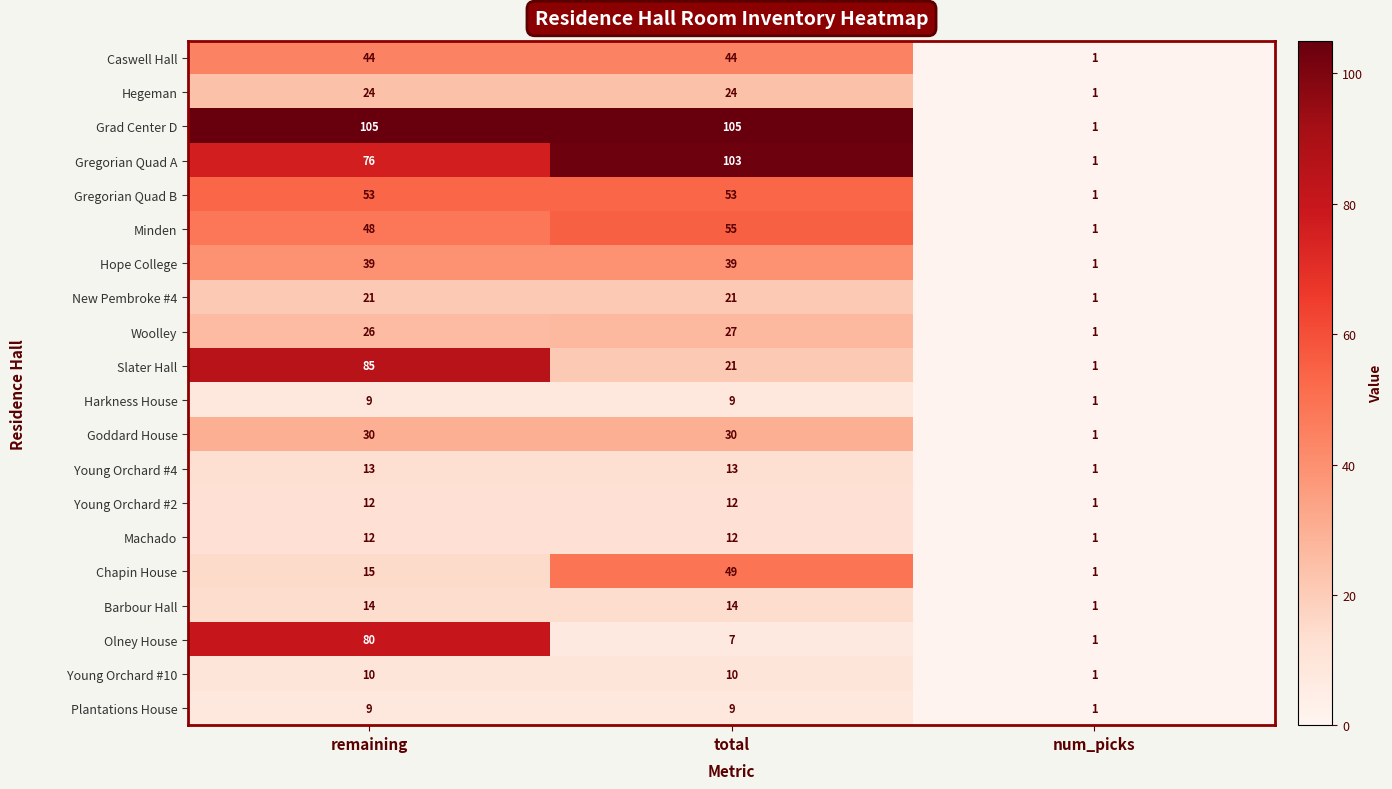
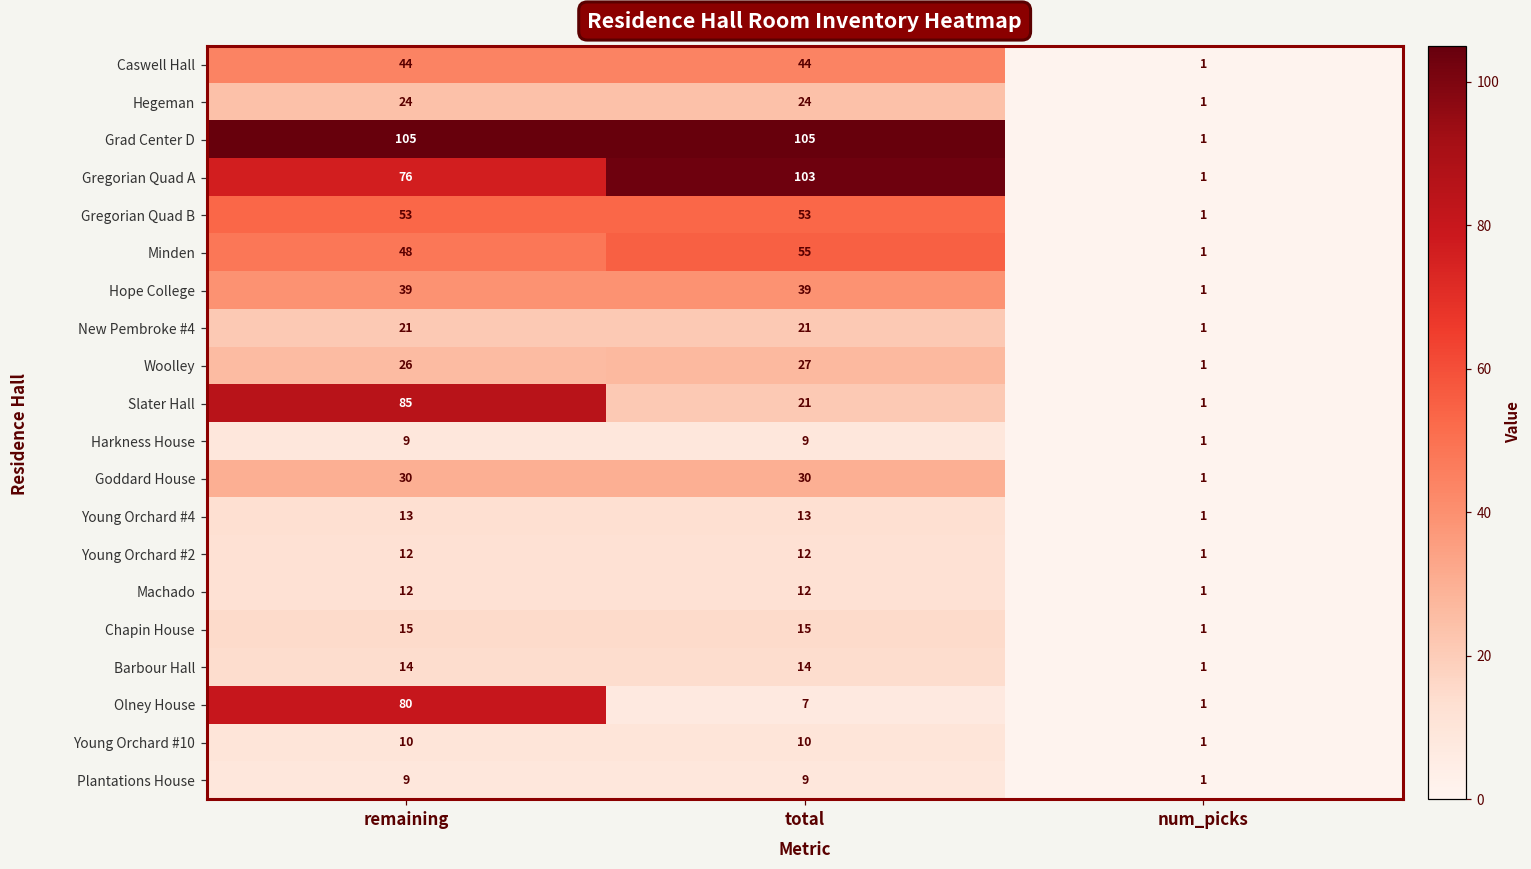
Chapin House, total: 49 -> 15
